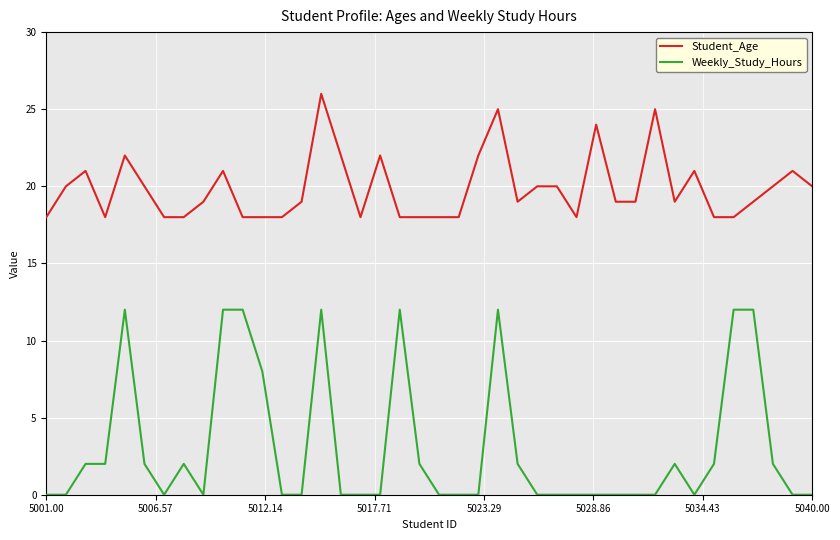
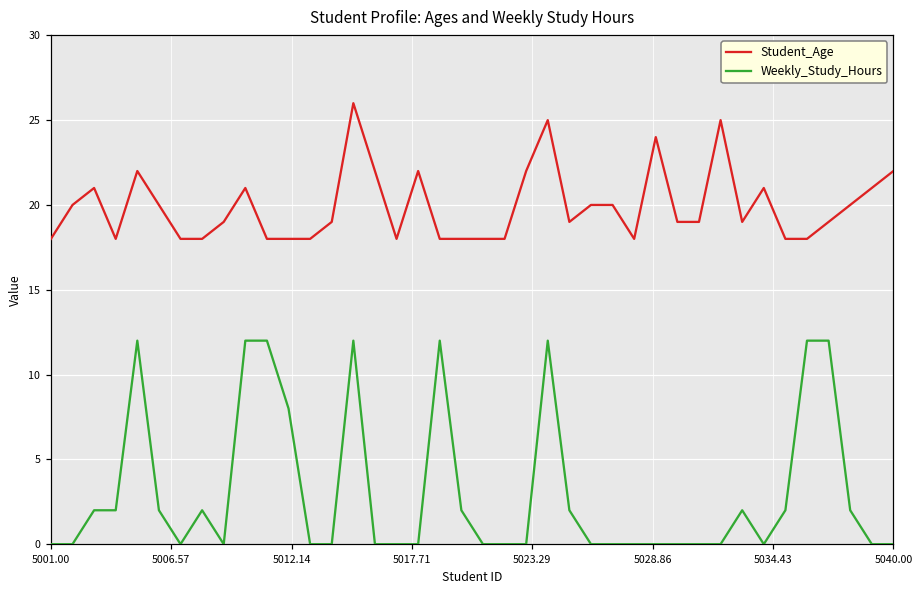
Student_Age, 5040.00: 20 -> 22
